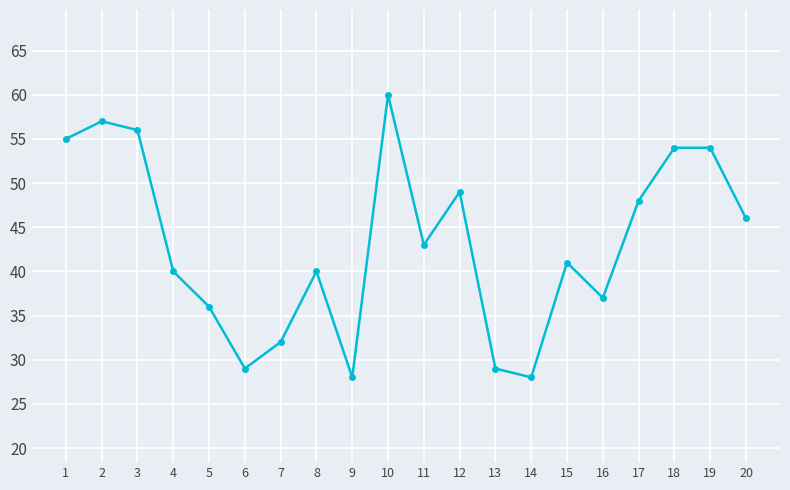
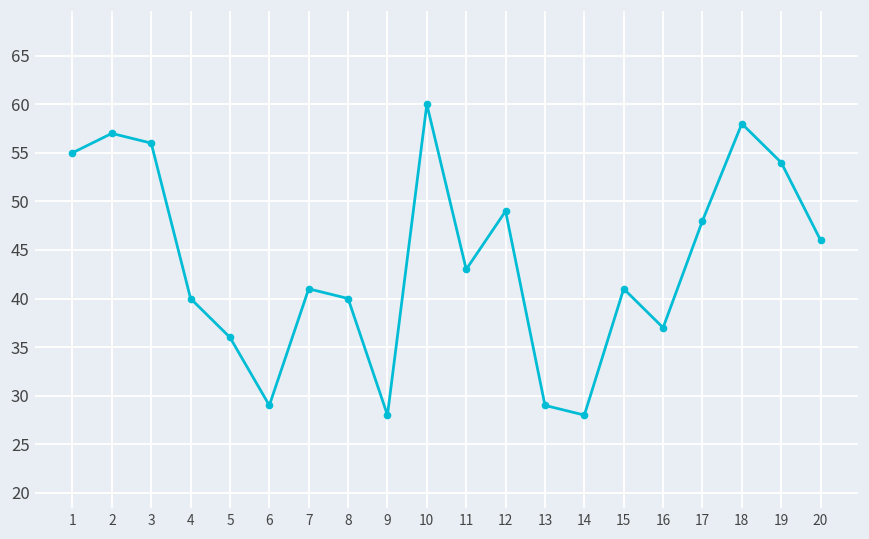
7: 32 -> 41
18: 54 -> 58
